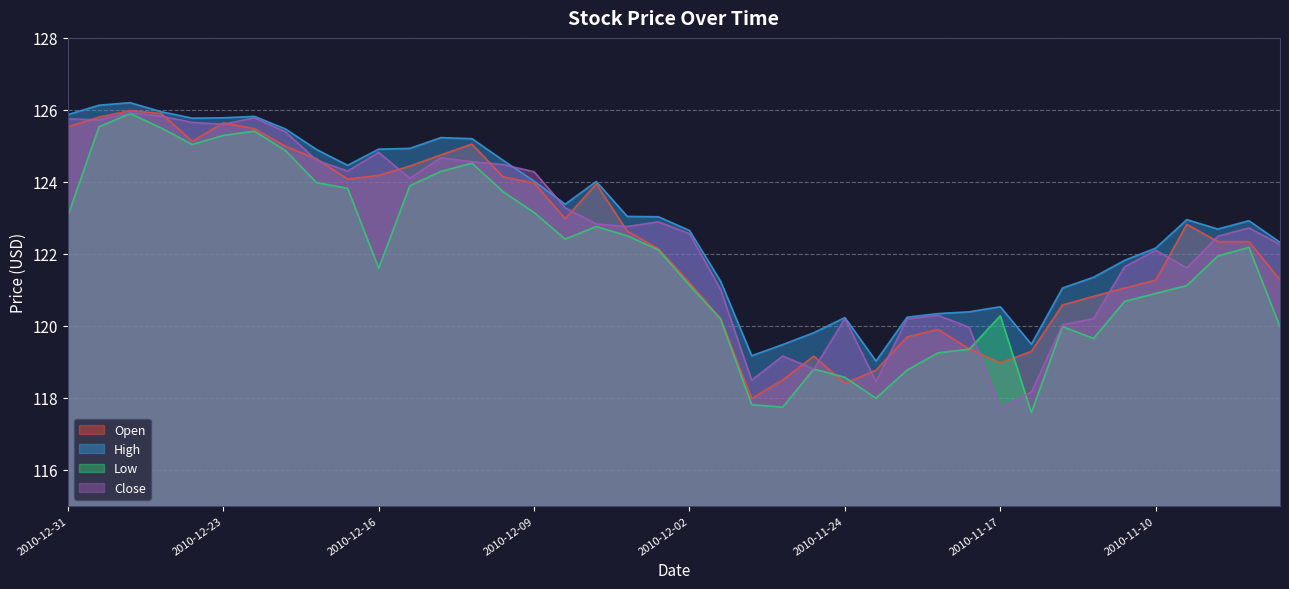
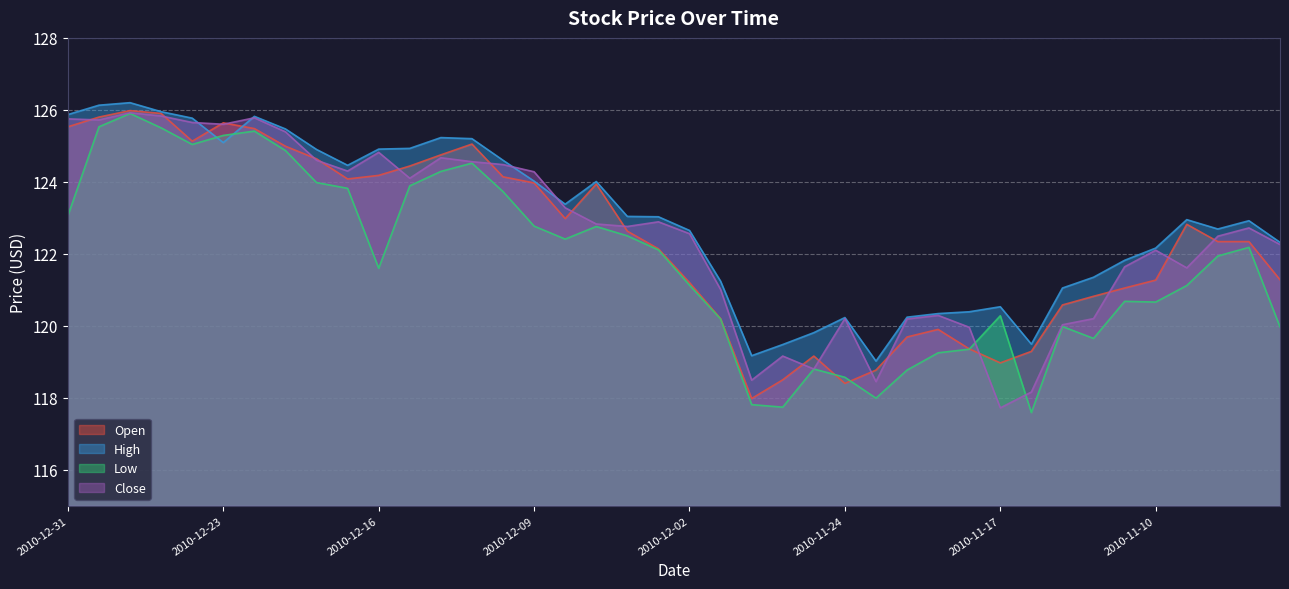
High, 2010-12-23: 125.8 -> 125.1
Low, 2010-12-09: 123.2 -> 122.8
Low, 2010-11-10: 120.9 -> 120.7
